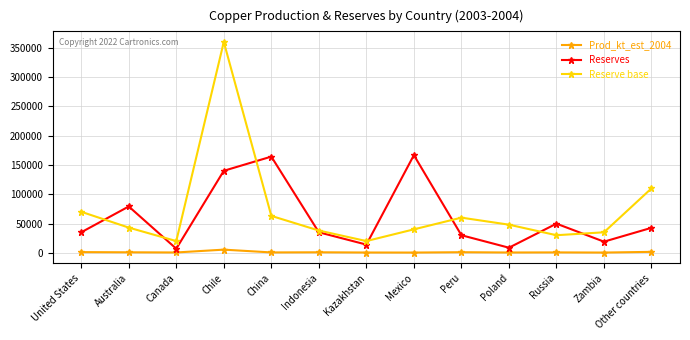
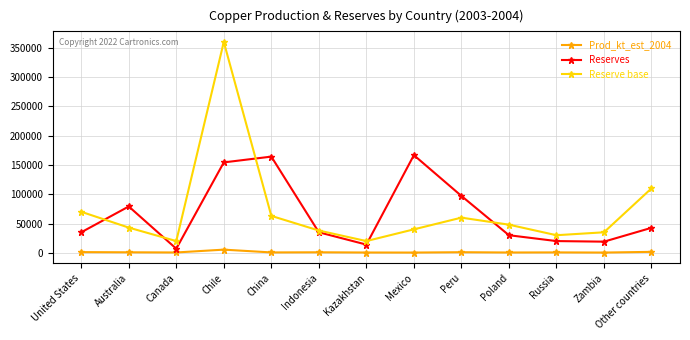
Reserves, Chile: 140000 -> 150000
Reserves, Peru: 30000 -> 100000
Reserves, Poland: 10000 -> 30000
Reserves, Russia: 50000 -> 20000
